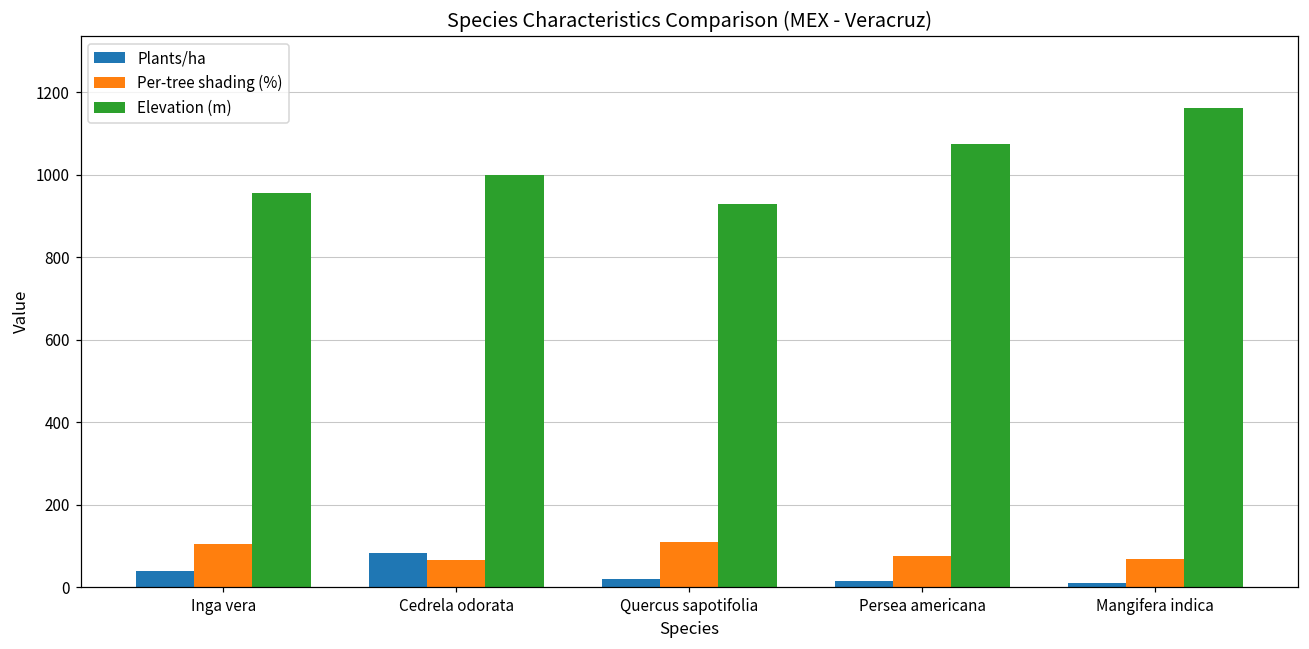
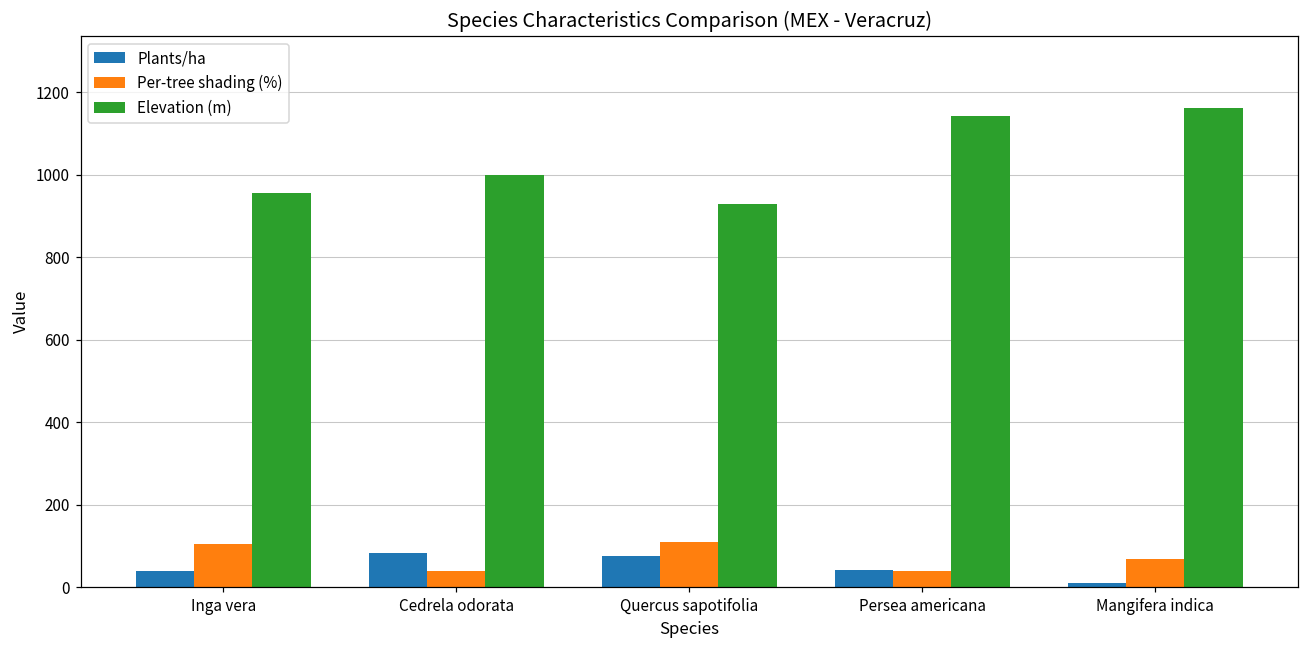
Per-tree shading (%), Cedrela odorata: 70 -> 40
Plants/ha, Quercus sapotifolia: 20 -> 80
Plants/ha, Persea americana: 20 -> 40
Per-tree shading (%), Persea americana: 80 -> 40
Elevation (m), Persea americana: 1070 -> 1140
